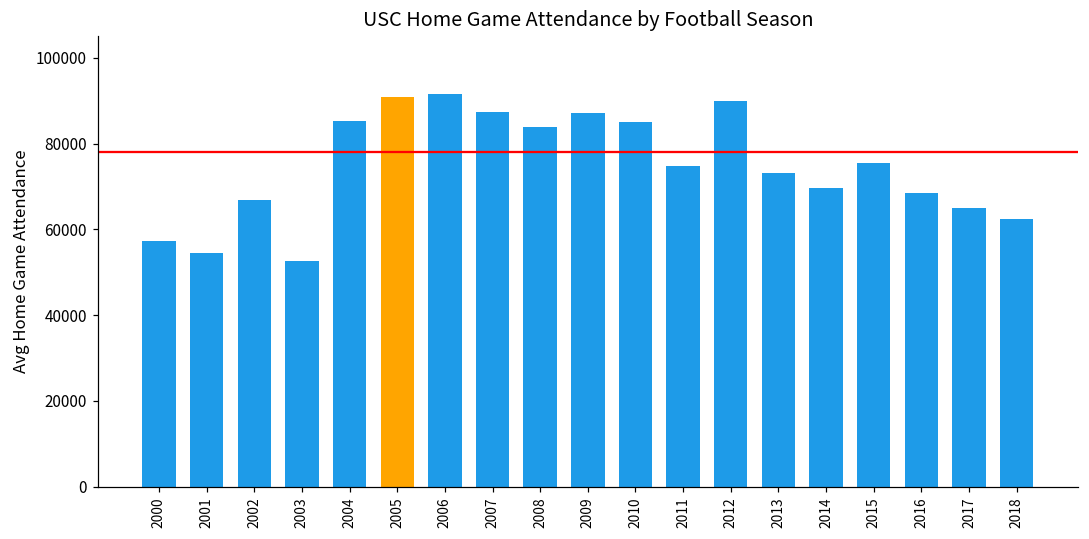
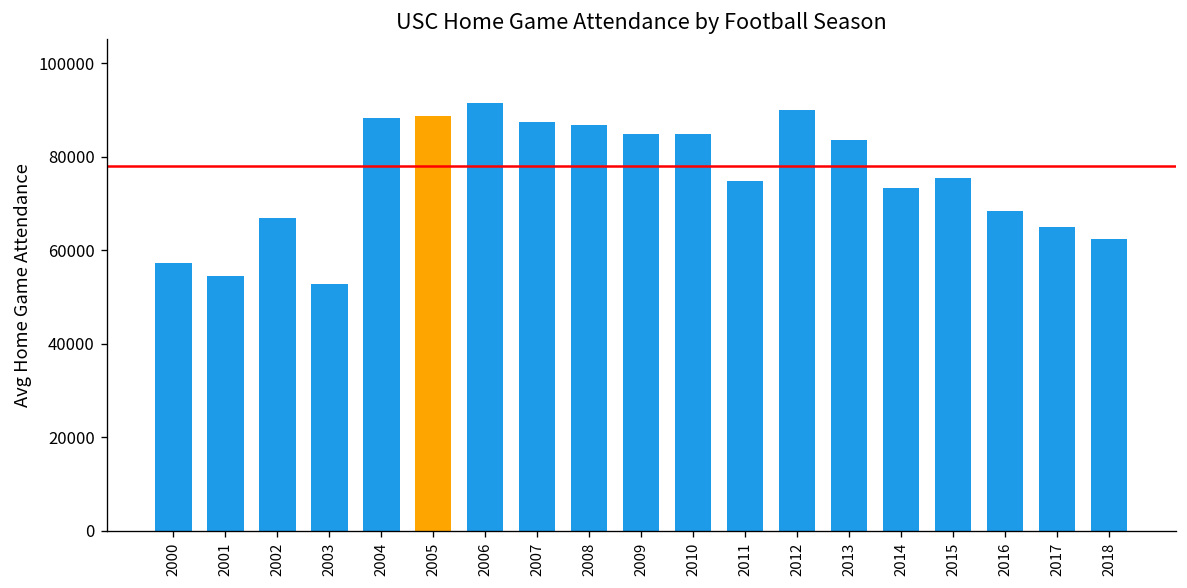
2004: 85000 -> 88000
2005: 91000 -> 89000
2008: 84000 -> 87000
2009: 87000 -> 85000
2013: 73000 -> 84000
2014: 70000 -> 73000
